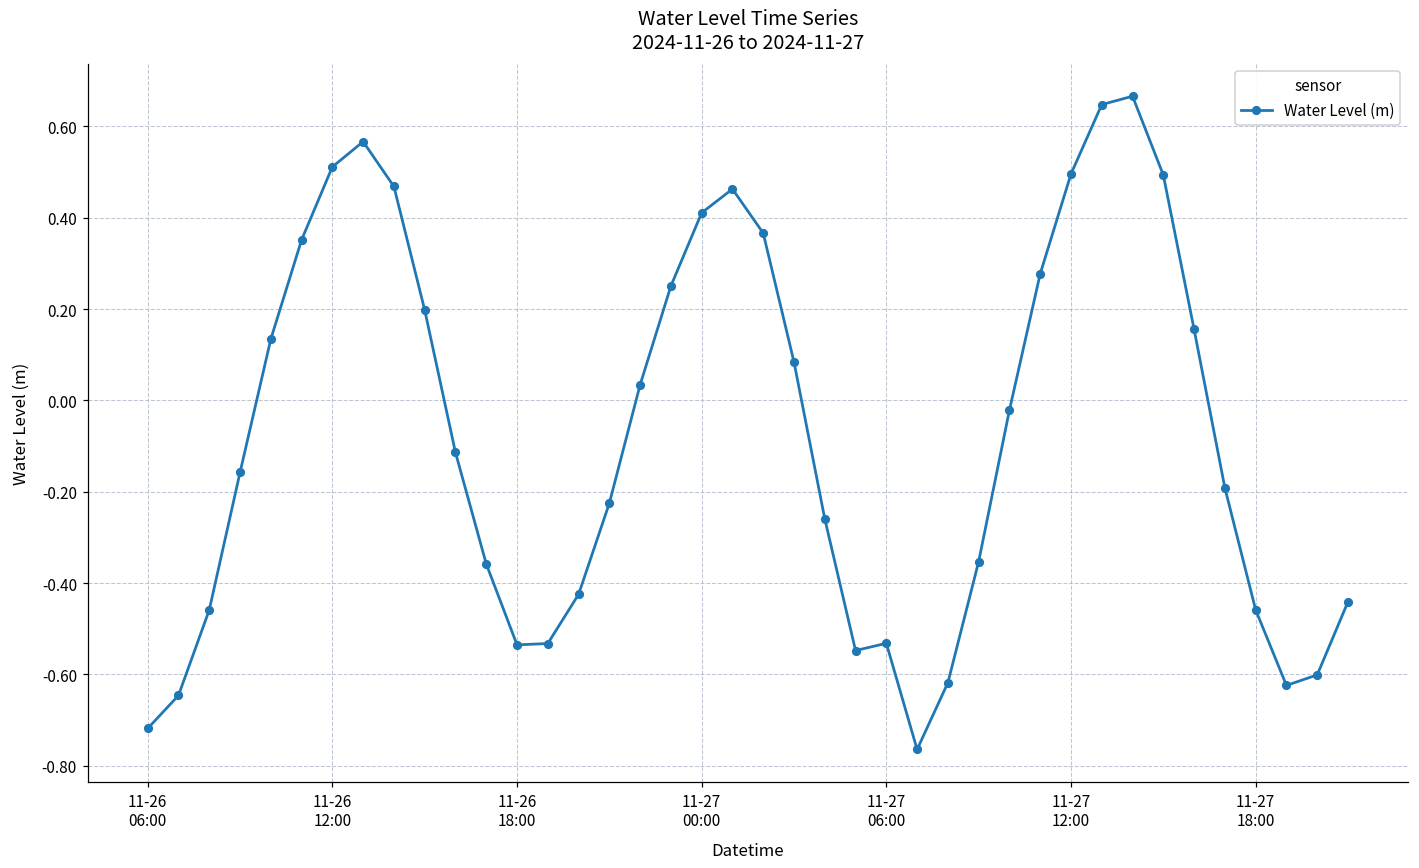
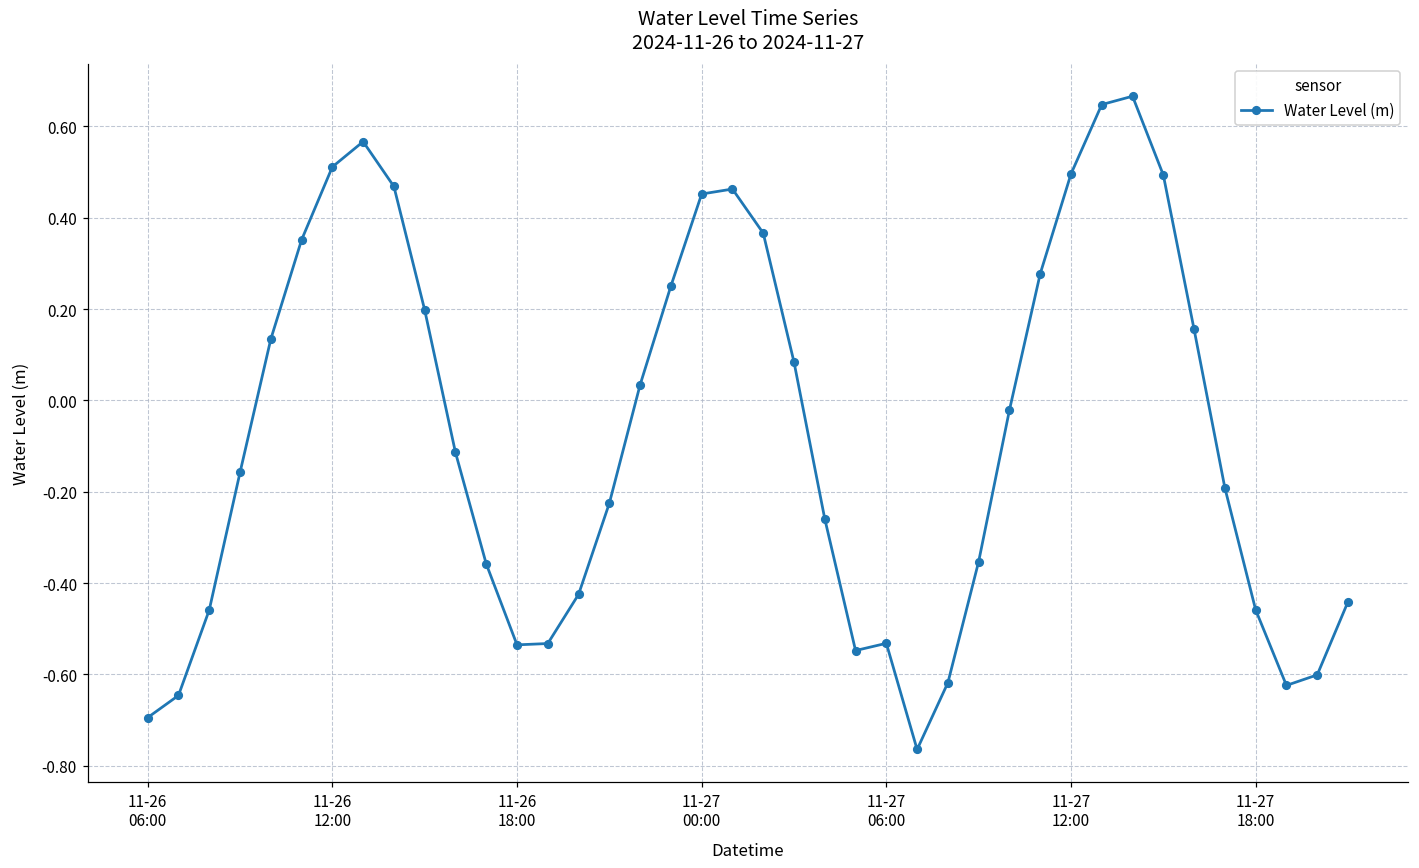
11-26 06:00: -0.72 -> -0.69
11-27 00:00: 0.41 -> 0.45
